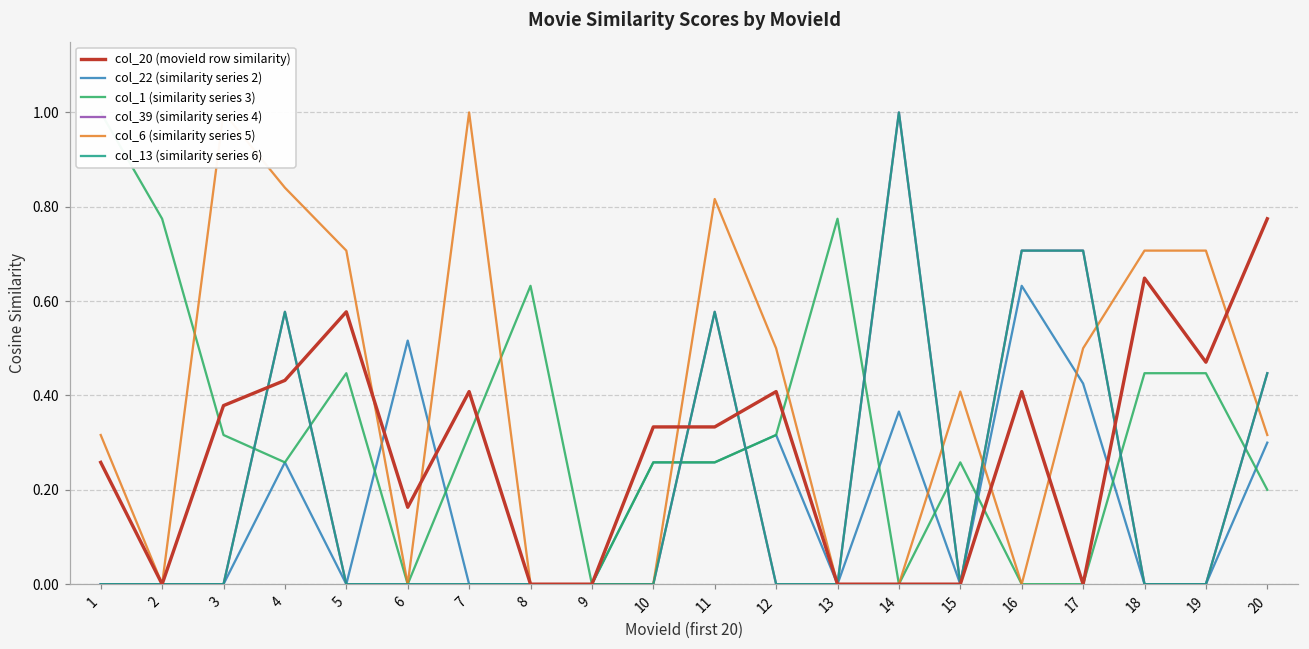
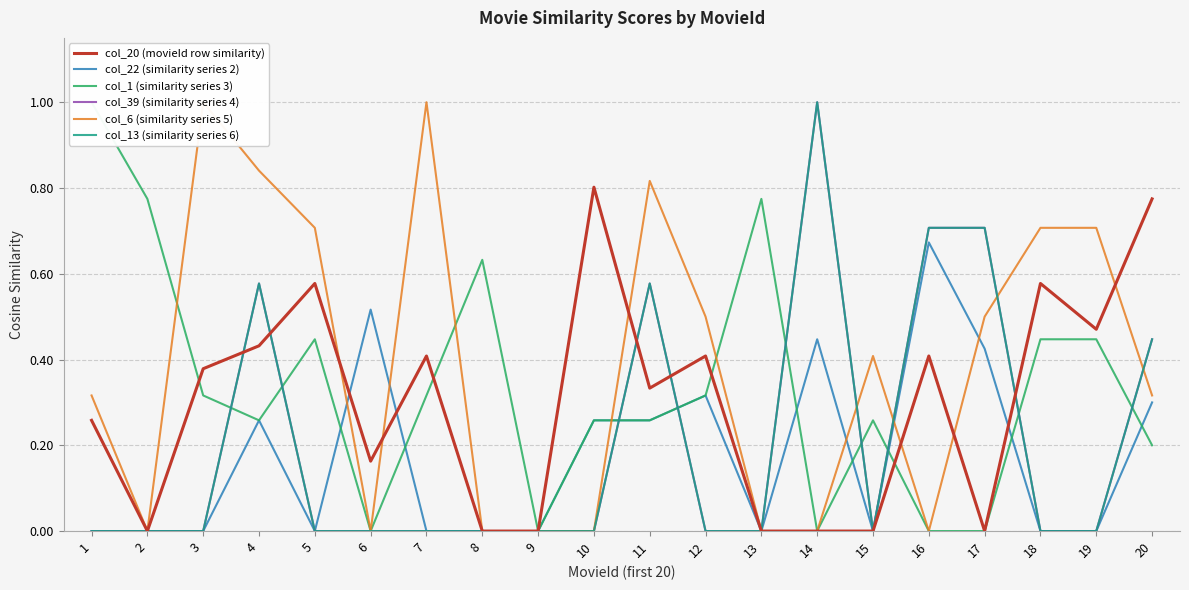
col_20 (movieId row similarity), 10: 0.33 -> 0.80
col_22 (similarity series 2), 14: 0.37 -> 0.45
col_22 (similarity series 2), 16: 0.63 -> 0.67
col_20 (movieId row similarity), 18: 0.65 -> 0.58
